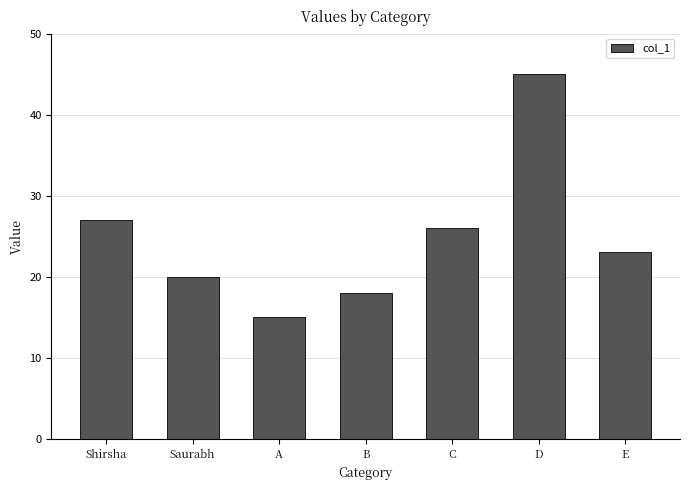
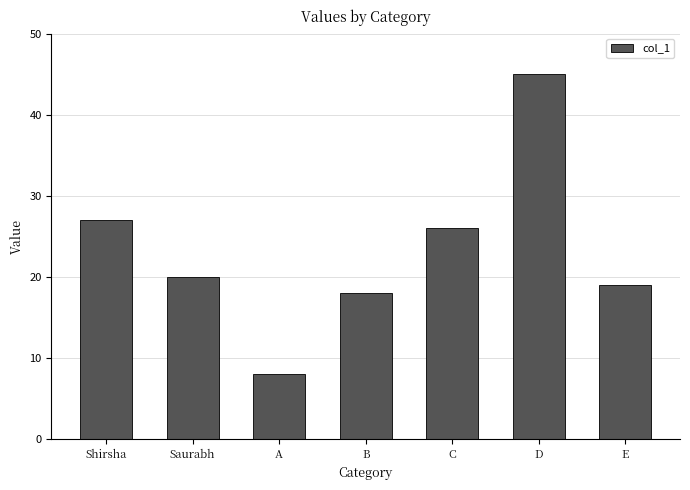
A: 15 -> 8
E: 23 -> 19
